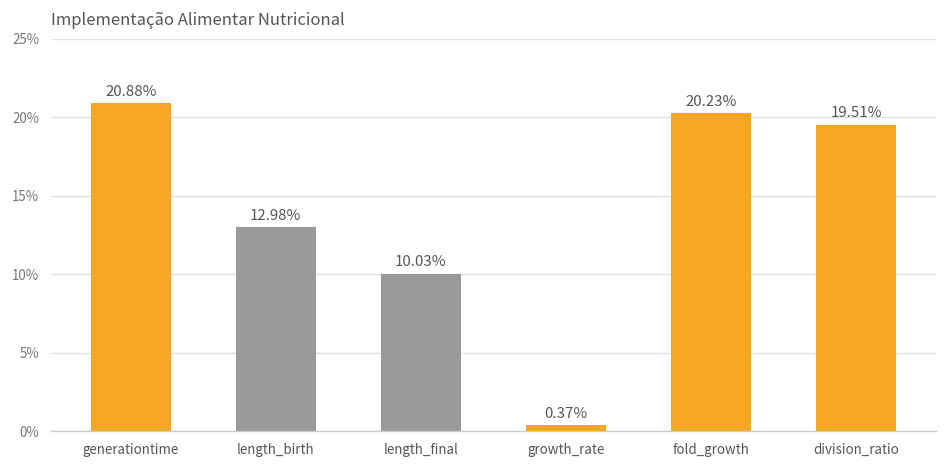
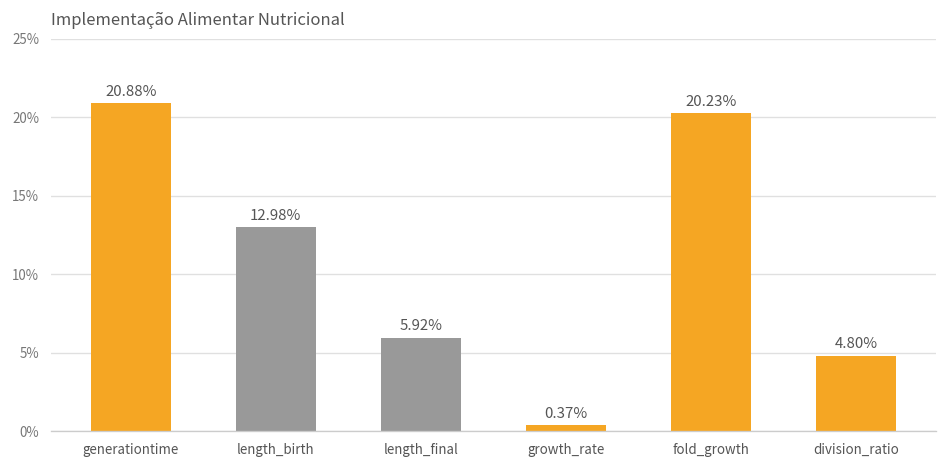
length_final: 10.03% -> 5.92%
division_ratio: 19.51% -> 4.80%
